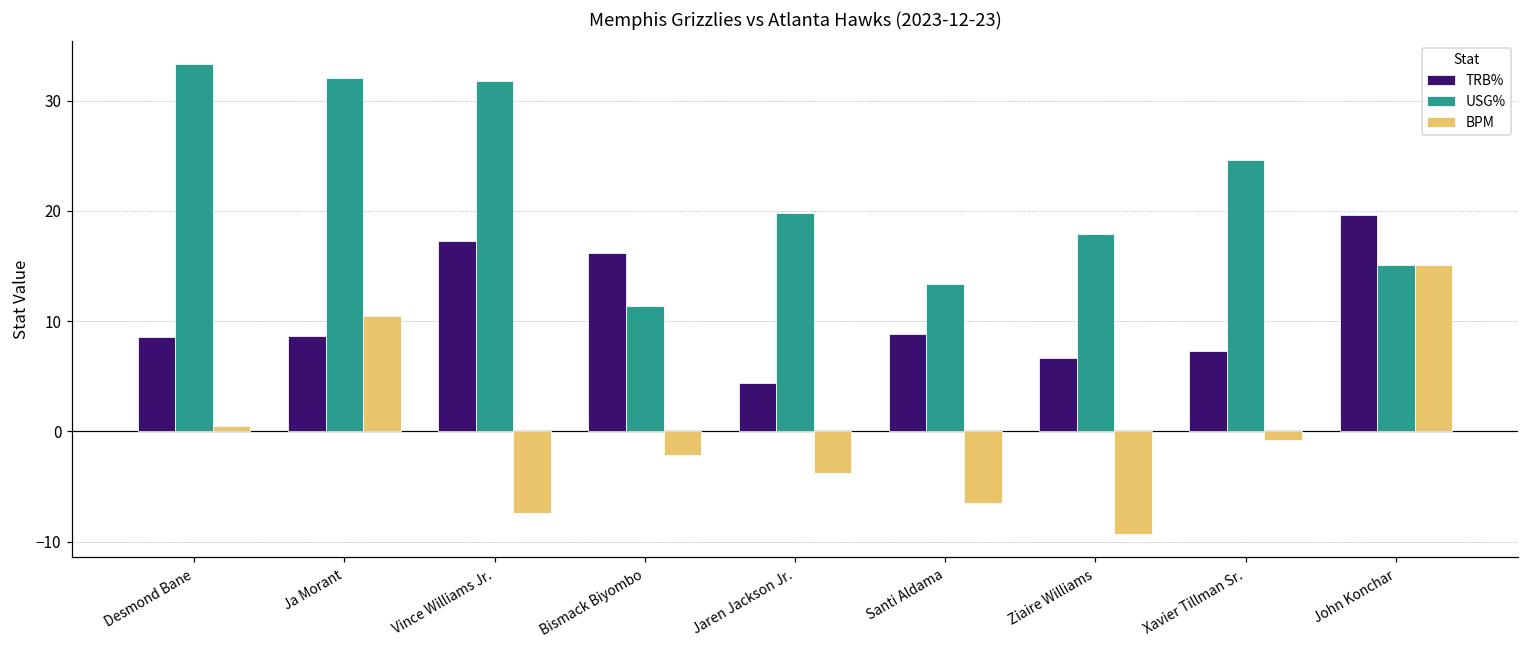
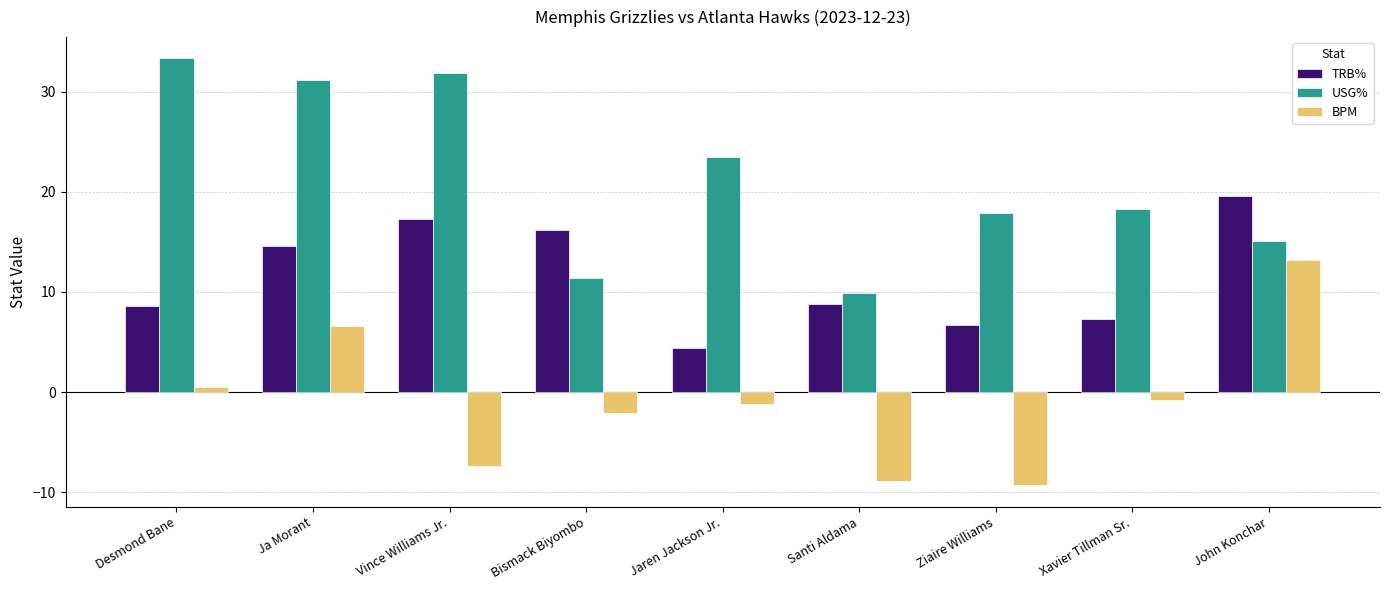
TRB%, Ja Morant: 8.7 -> 14.6
USG%, Ja Morant: 32.1 -> 31.2
BPM, Ja Morant: 10.5 -> 6.6
USG%, Jaren Jackson Jr.: 19.8 -> 23.5
BPM, Jaren Jackson Jr.: -3.8 -> -1.2
USG%, Santi Aldama: 13.4 -> 9.9
BPM, Santi Aldama: -6.5 -> -8.9
USG%, Xavier Tillman Sr.: 24.6 -> 18.3
BPM, John Konchar: 15.1 -> 13.2
